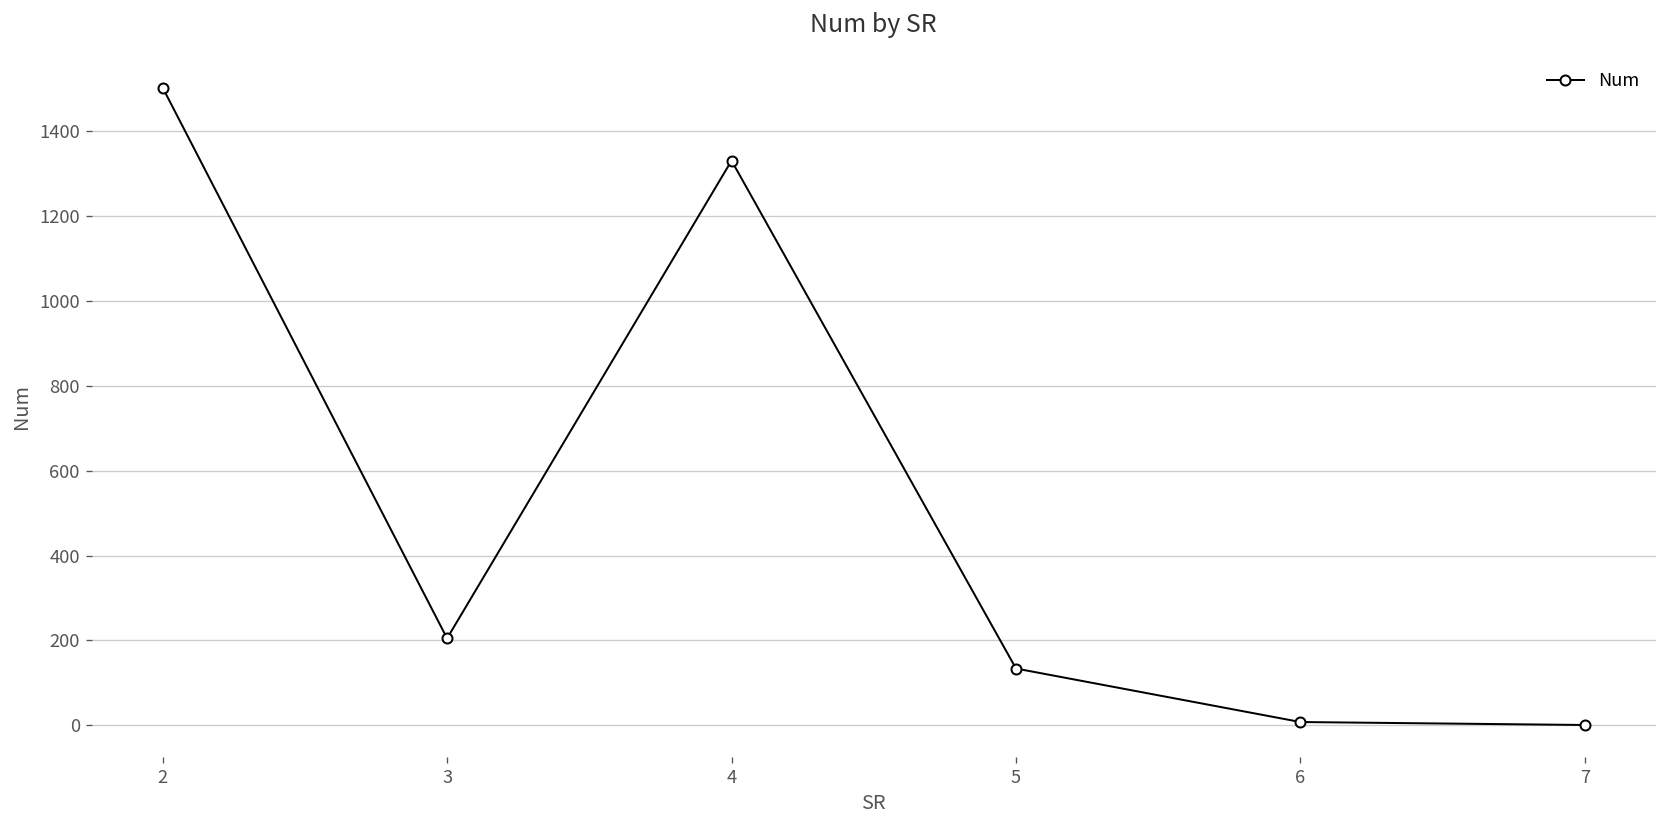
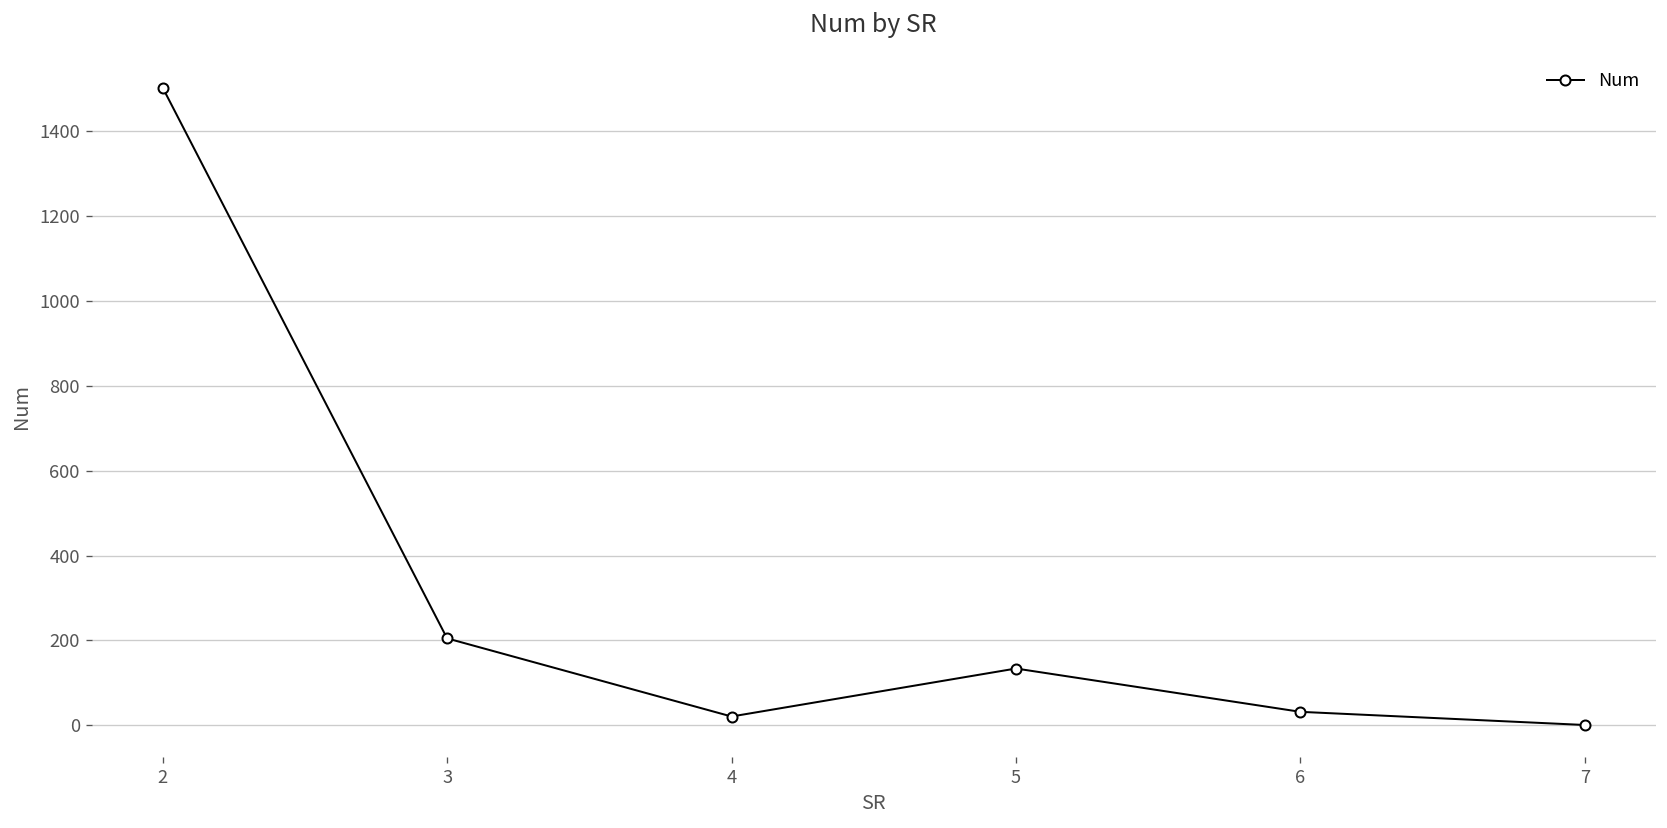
4: 1330 -> 20
6: 10 -> 30
